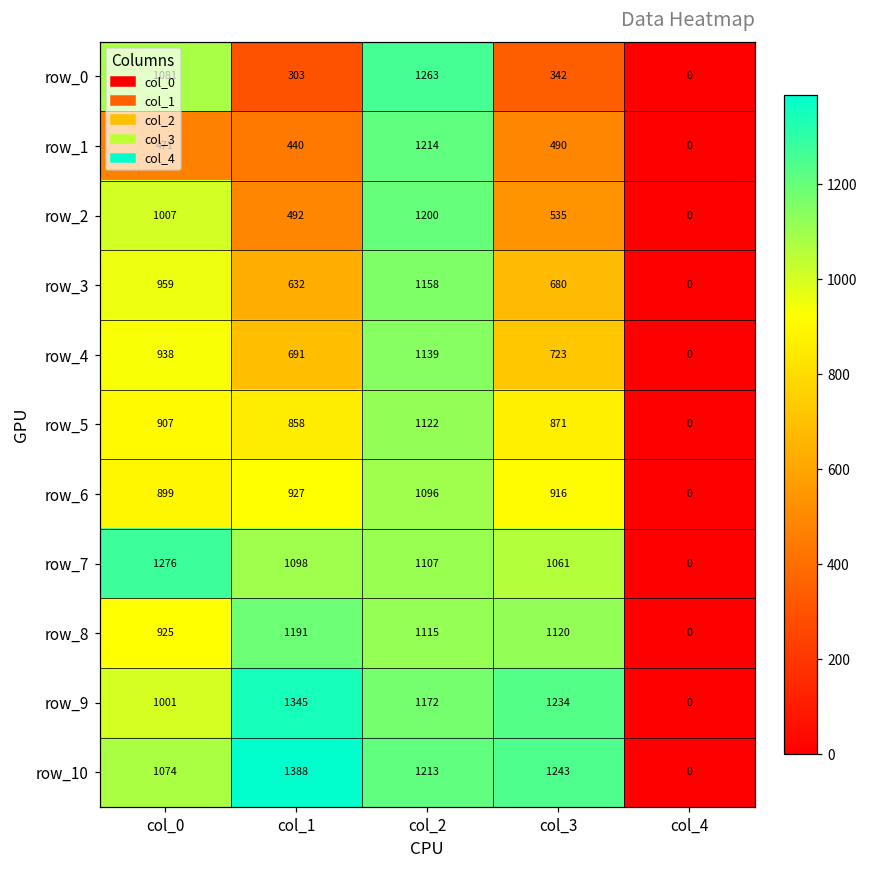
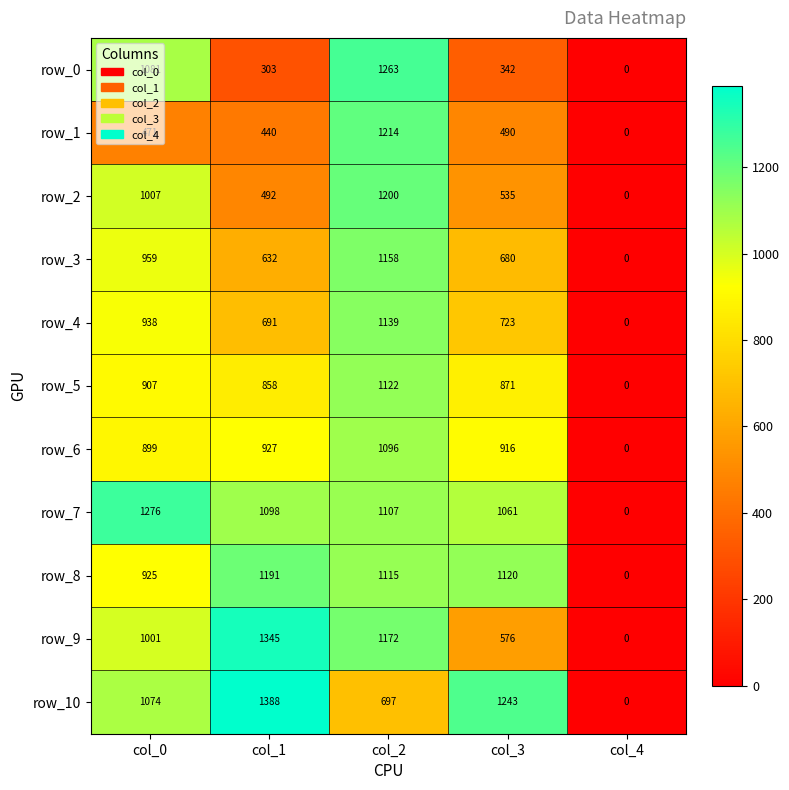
row_9, col_3: 1234 -> 576
row_10, col_2: 1213 -> 697
